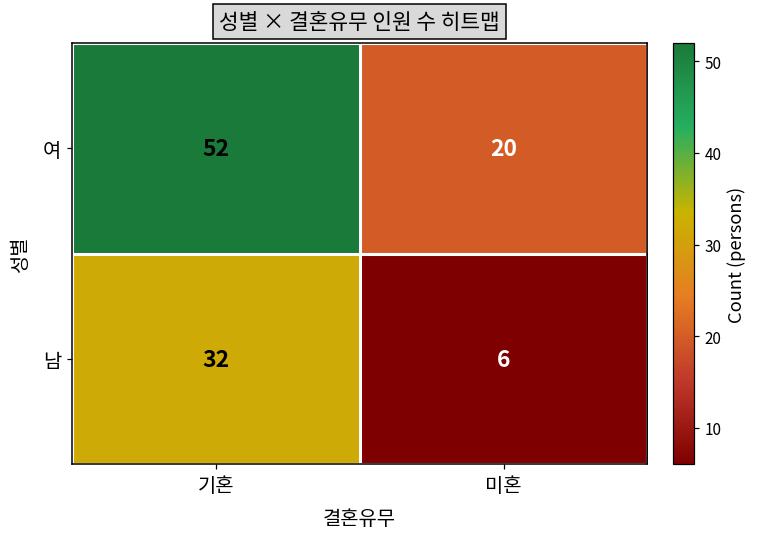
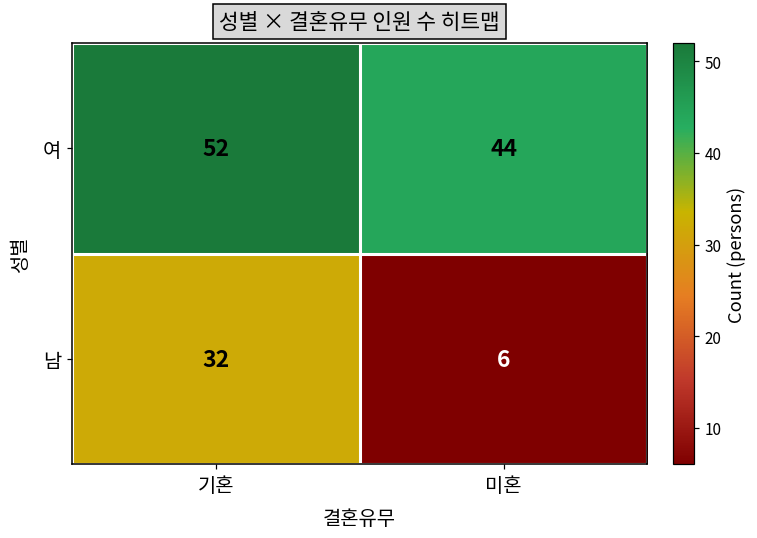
여, 미혼: 20 -> 44
